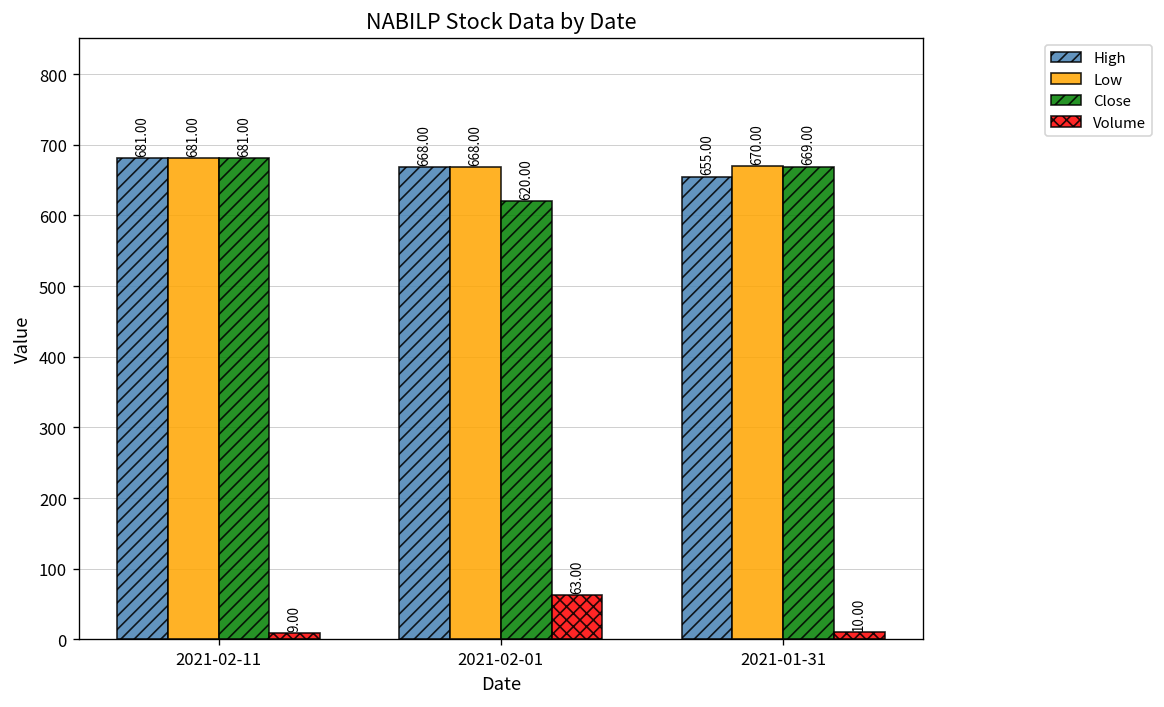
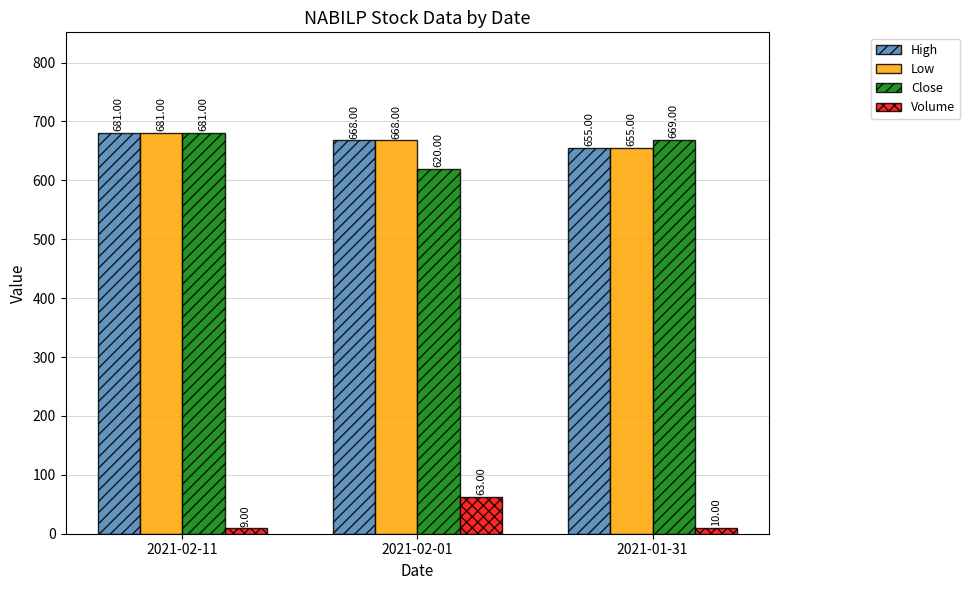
Low, 2021-01-31: 670.00 -> 655.00
